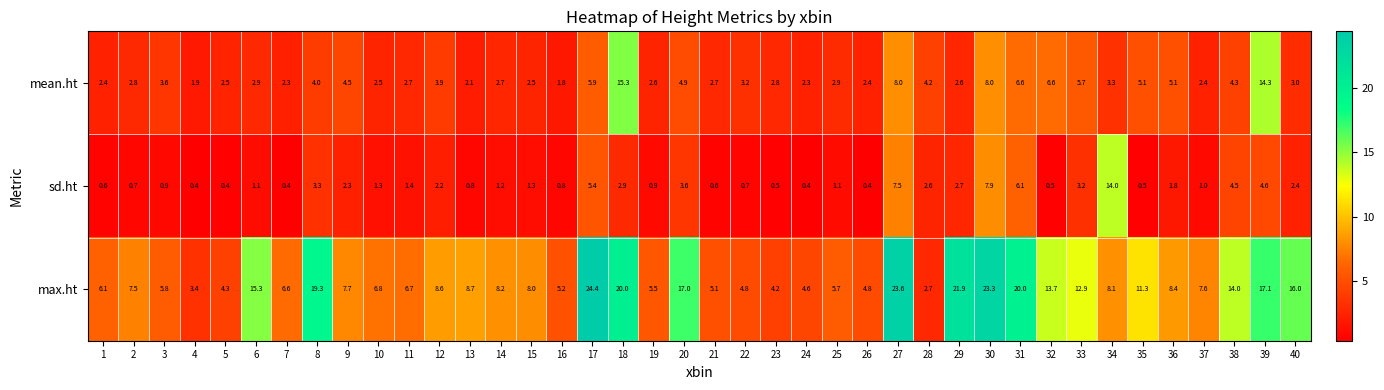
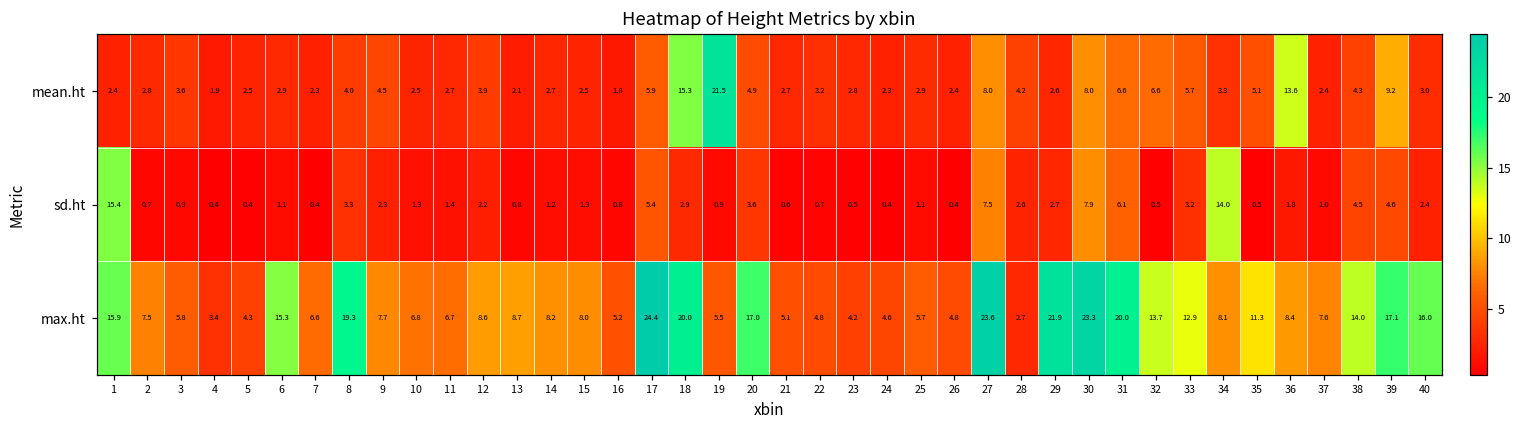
mean.ht, 19: 2.6 -> 21.5
mean.ht, 36: 5.1 -> 13.6
mean.ht, 39: 14.3 -> 9.2
sd.ht, 1: 0.6 -> 15.4
max.ht, 1: 6.1 -> 15.9
